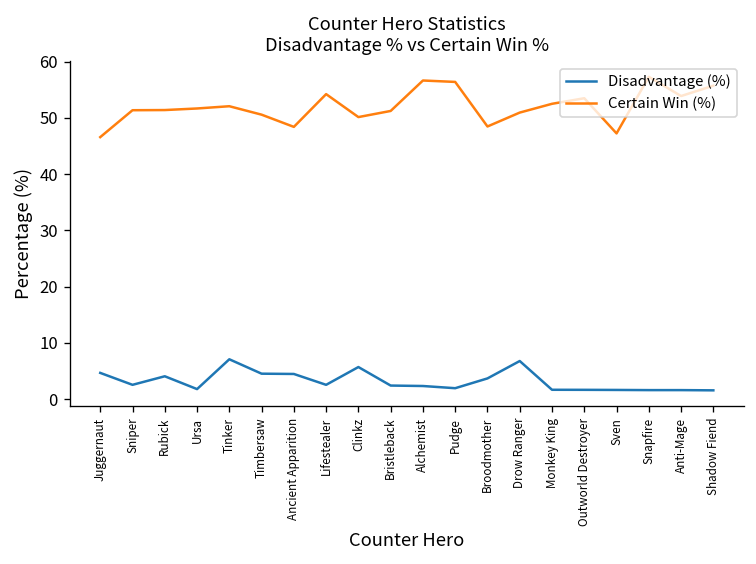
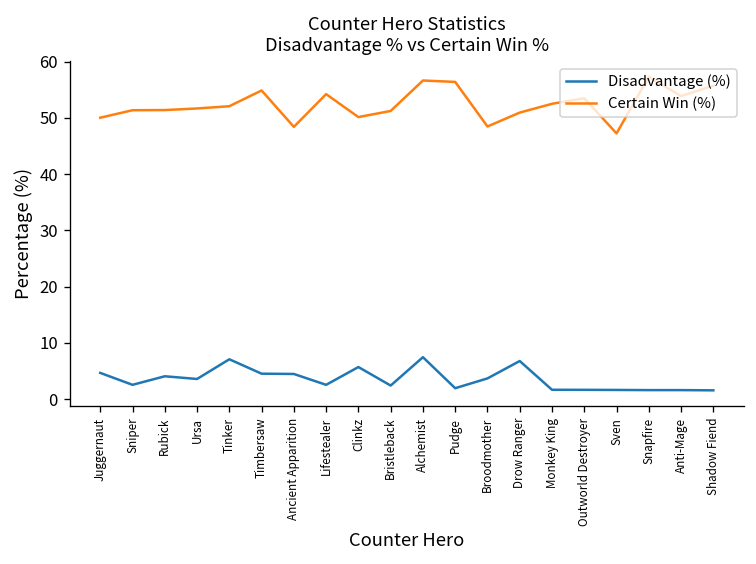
Certain Win (%), Juggernaut: 47 -> 50
Disadvantage (%), Ursa: 2 -> 4
Certain Win (%), Timbersaw: 51 -> 55
Disadvantage (%), Alchemist: 2 -> 7
